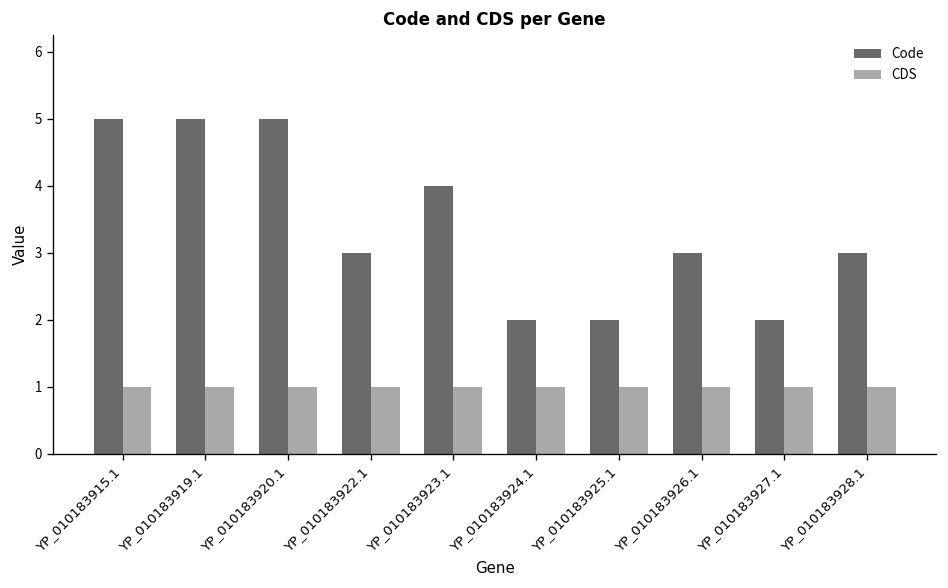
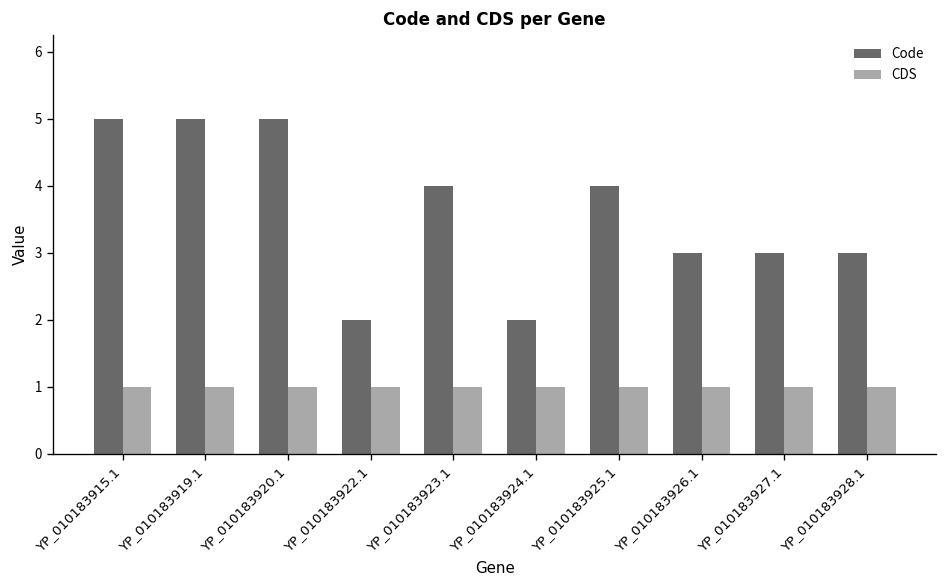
Code, YP_010183922.1: 3 -> 2
Code, YP_010183925.1: 2 -> 4
Code, YP_010183927.1: 2 -> 3
